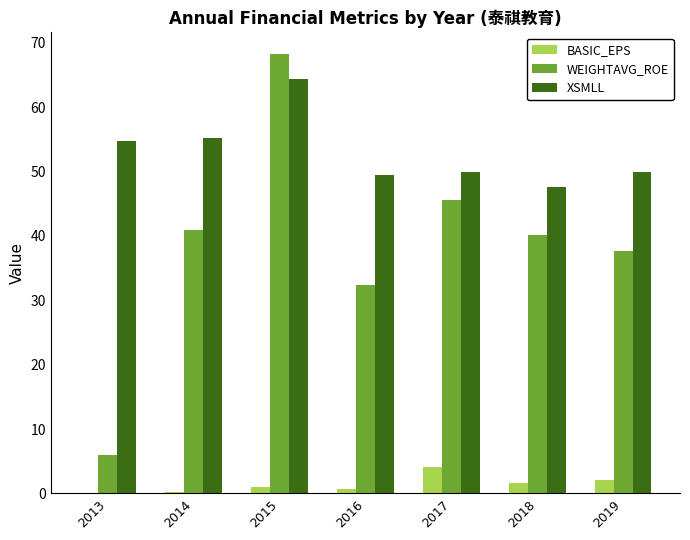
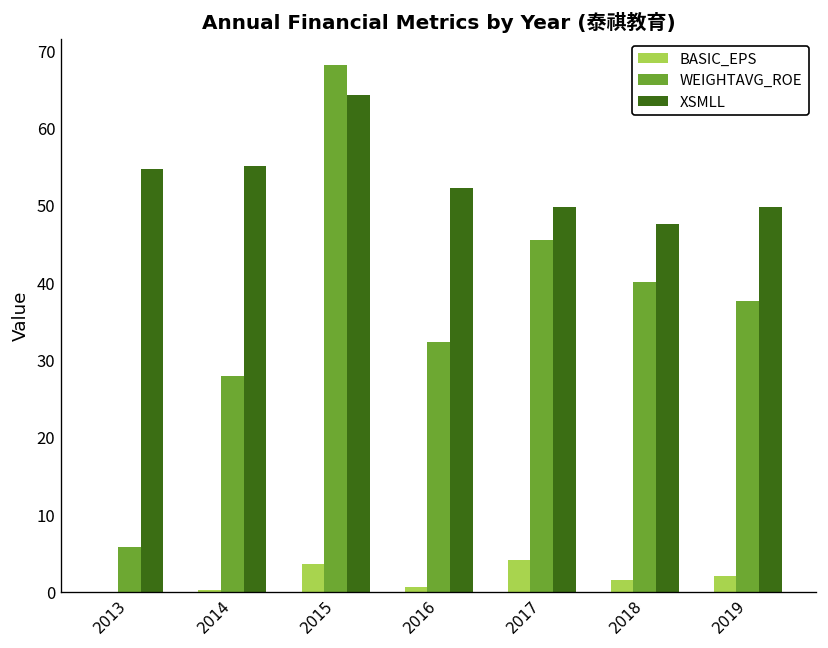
WEIGHTAVG_ROE, 2014: 41 -> 28
BASIC_EPS, 2015: 1 -> 4
XSMLL, 2016: 49 -> 52
